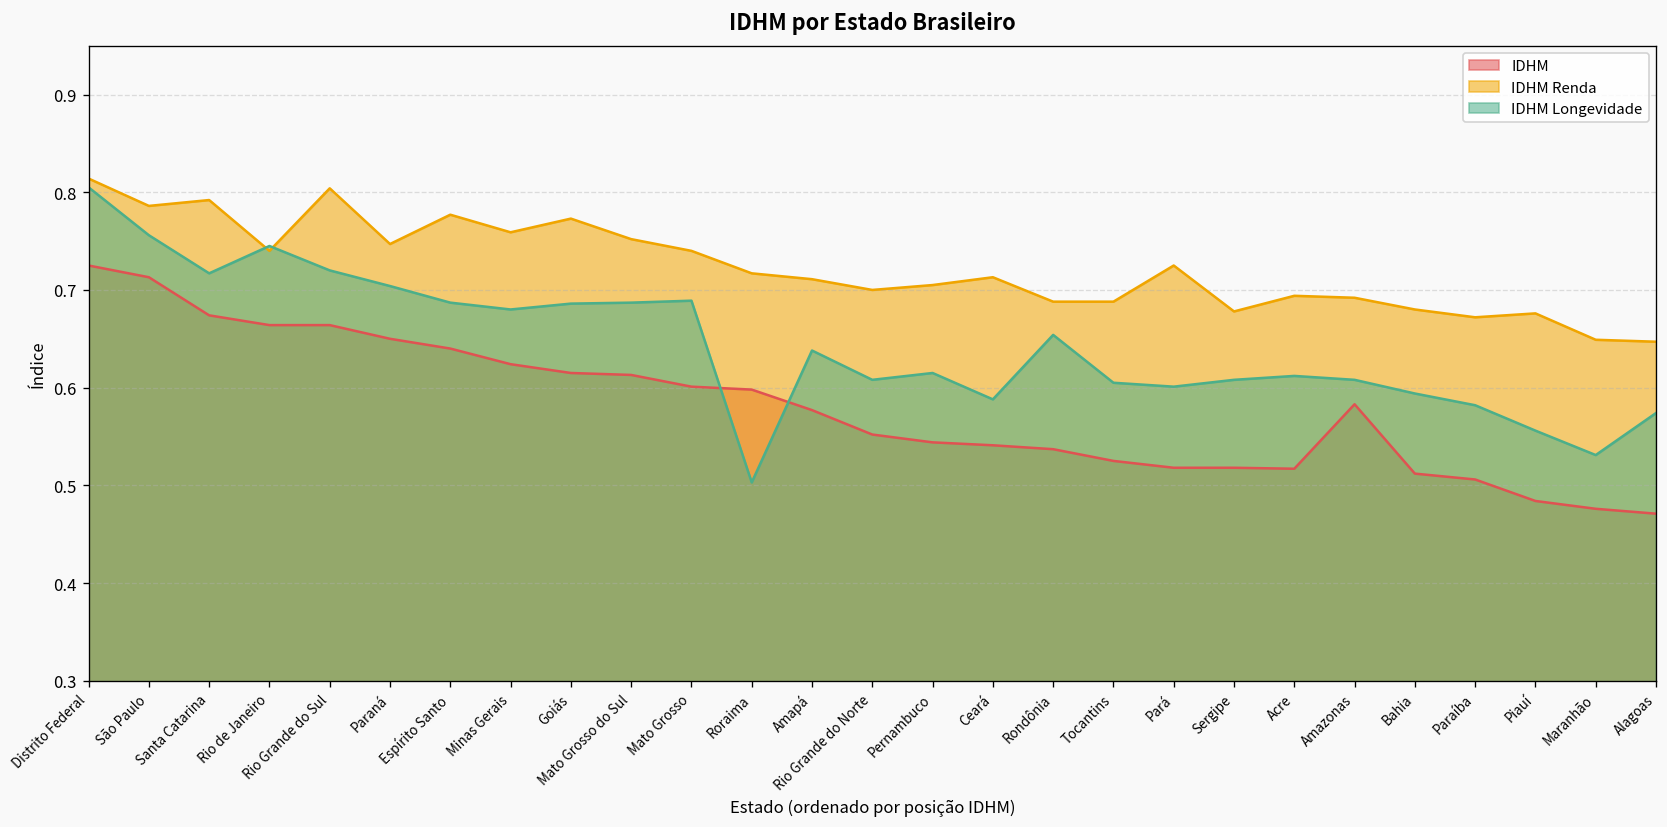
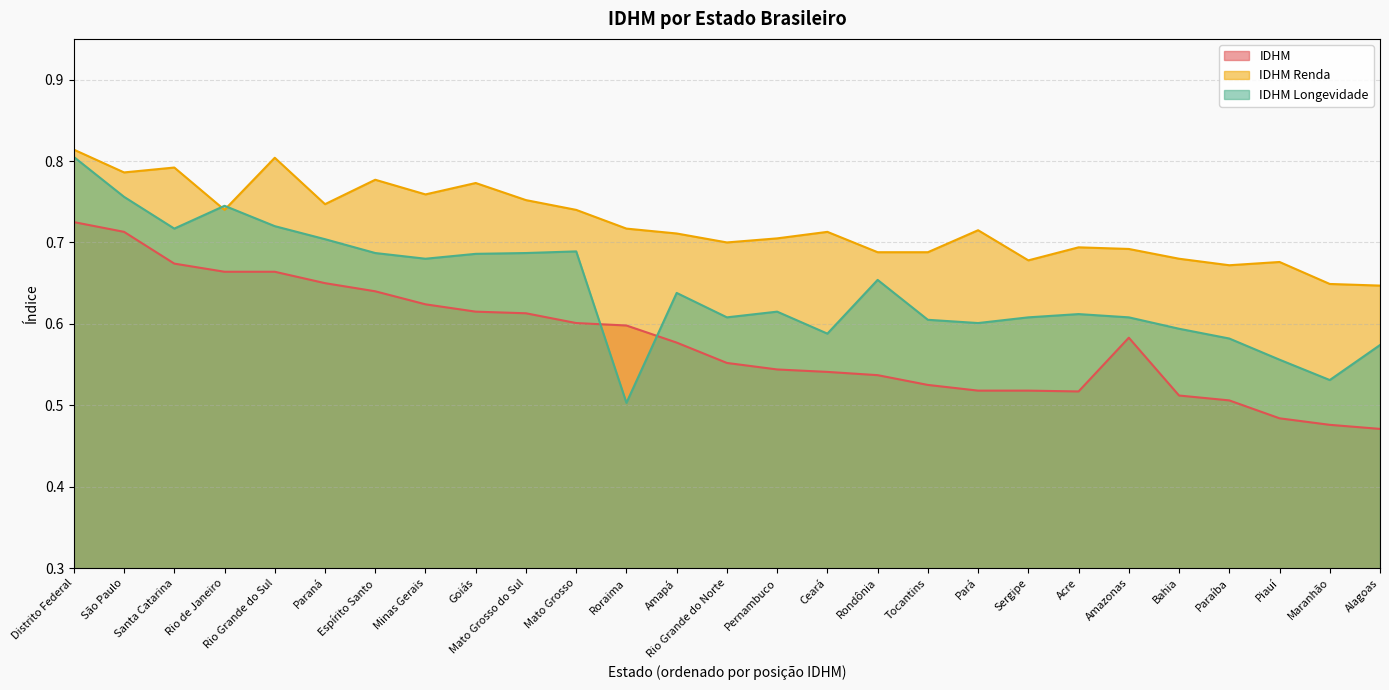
IDHM Renda, Pará: 0.73 -> 0.72
